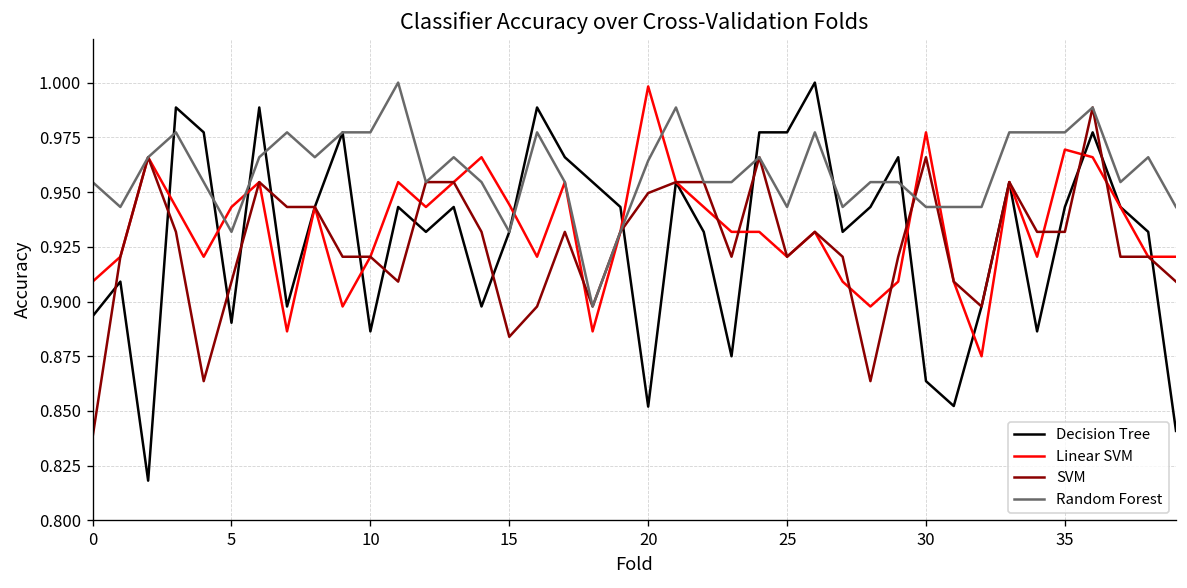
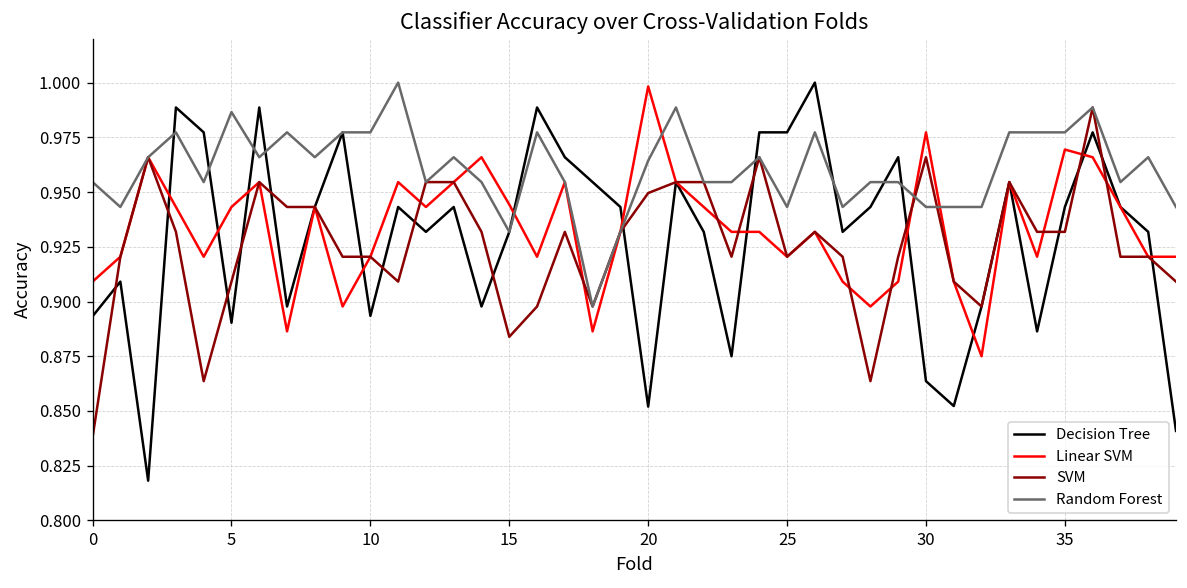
Random Forest, 5: 0.932 -> 0.987
Decision Tree, 10: 0.886 -> 0.893
